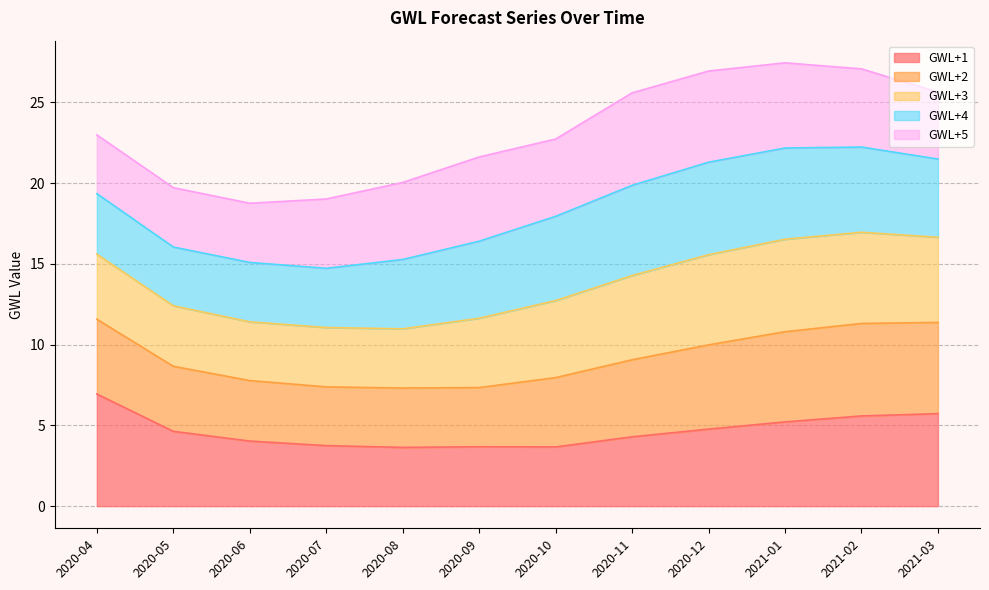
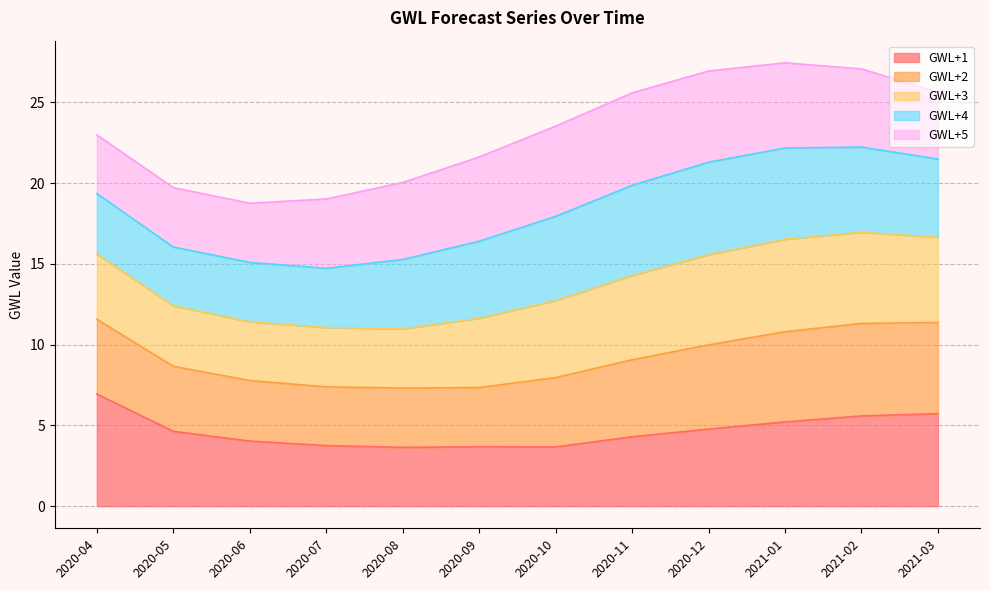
GWL+5, 2020-10: 4.8 -> 5.6
